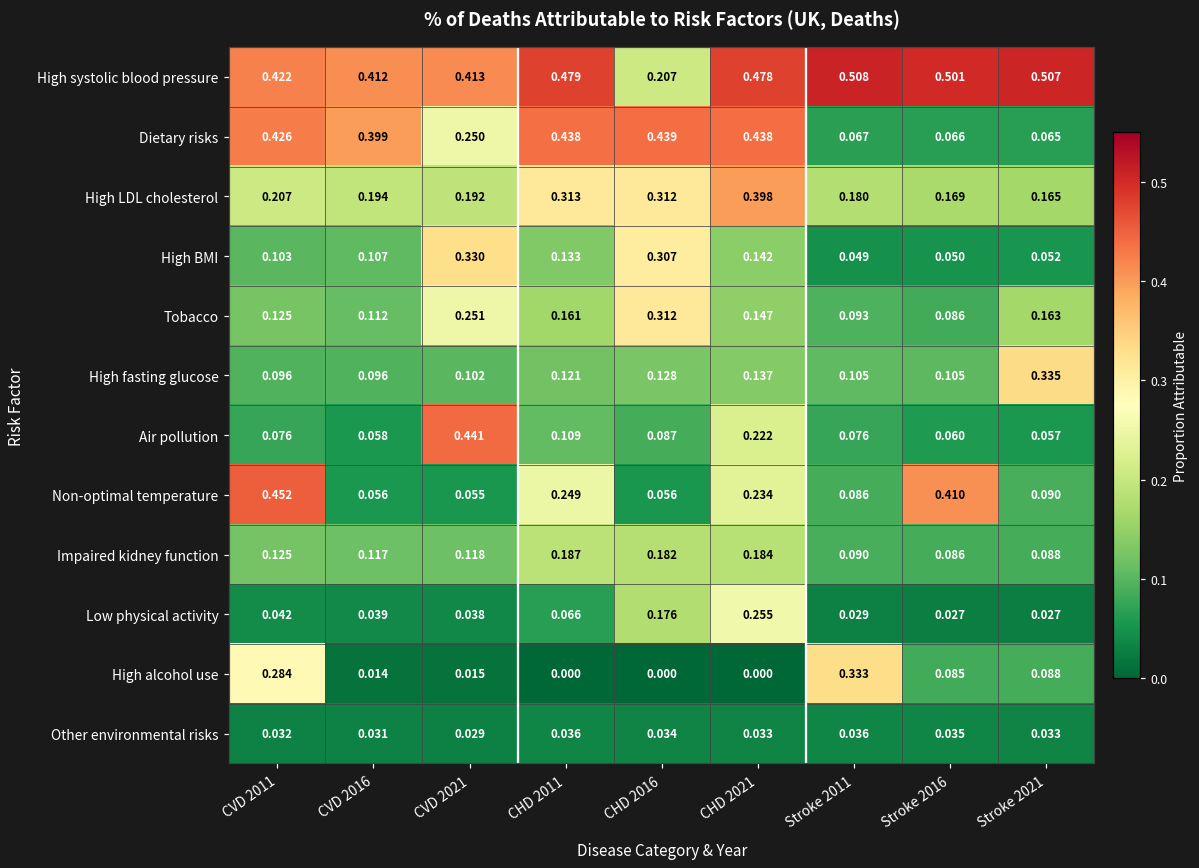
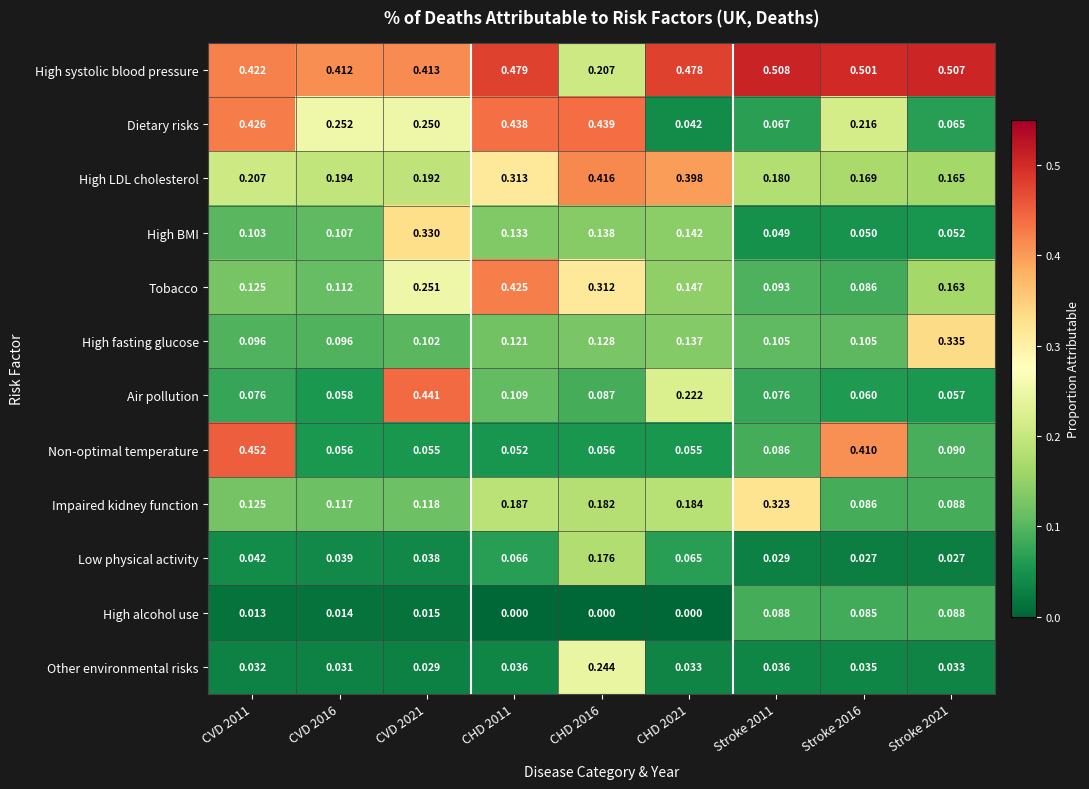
Dietary risks, CVD 2016: 0.399 -> 0.252
Dietary risks, CHD 2021: 0.438 -> 0.042
Dietary risks, Stroke 2016: 0.066 -> 0.216
High LDL cholesterol, CHD 2016: 0.312 -> 0.416
High BMI, CHD 2016: 0.307 -> 0.138
Tobacco, CHD 2011: 0.161 -> 0.425
Non-optimal temperature, CHD 2011: 0.249 -> 0.052
Non-optimal temperature, CHD 2021: 0.234 -> 0.055
Impaired kidney function, Stroke 2011: 0.090 -> 0.323
Low physical activity, CHD 2021: 0.255 -> 0.065
High alcohol use, CVD 2011: 0.284 -> 0.013
High alcohol use, Stroke 2011: 0.333 -> 0.088
Other environmental risks, CHD 2016: 0.034 -> 0.244
